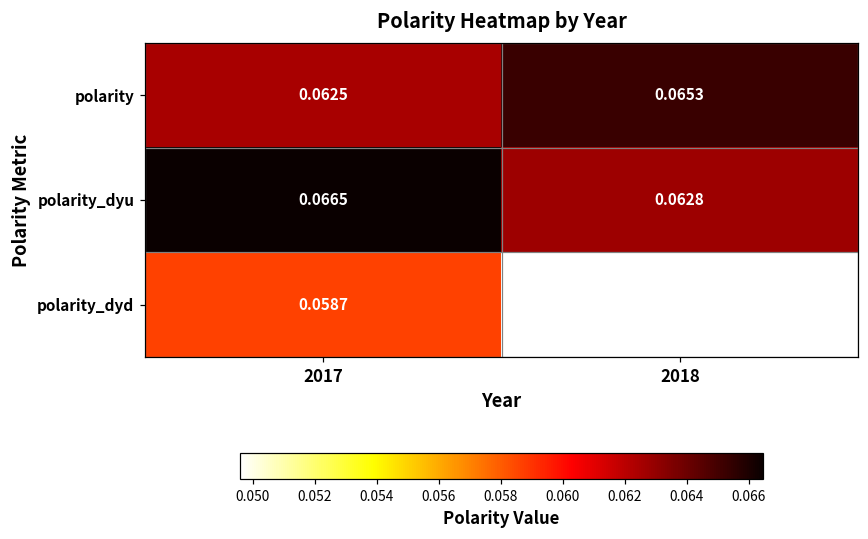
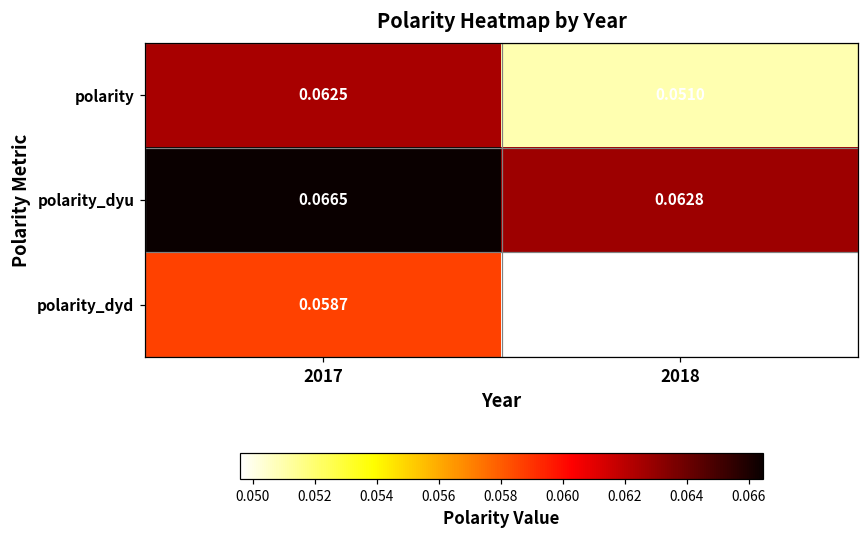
polarity, 2018: 0.0653 -> 0.0510
